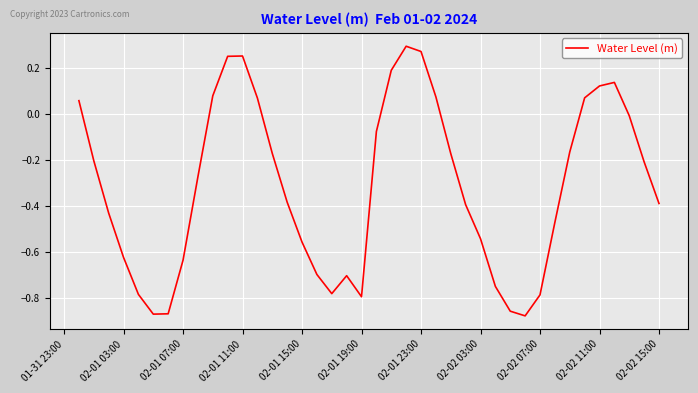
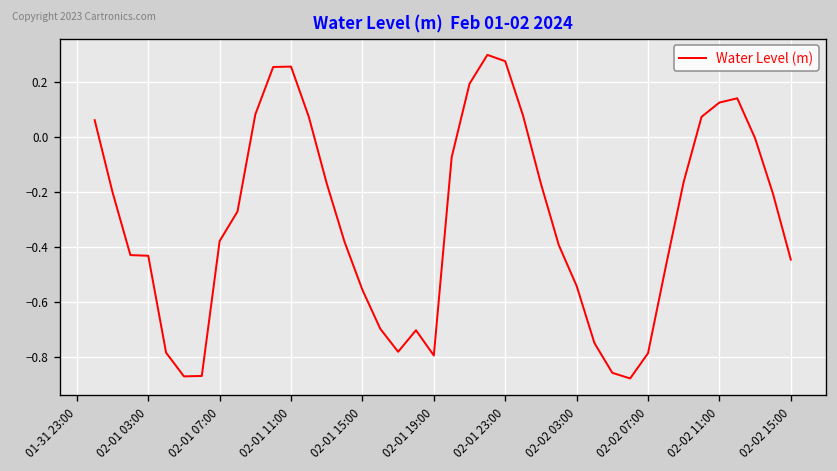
02-01 03:00: -0.62 -> -0.43
02-01 07:00: -0.64 -> -0.38
02-02 15:00: -0.39 -> -0.45
